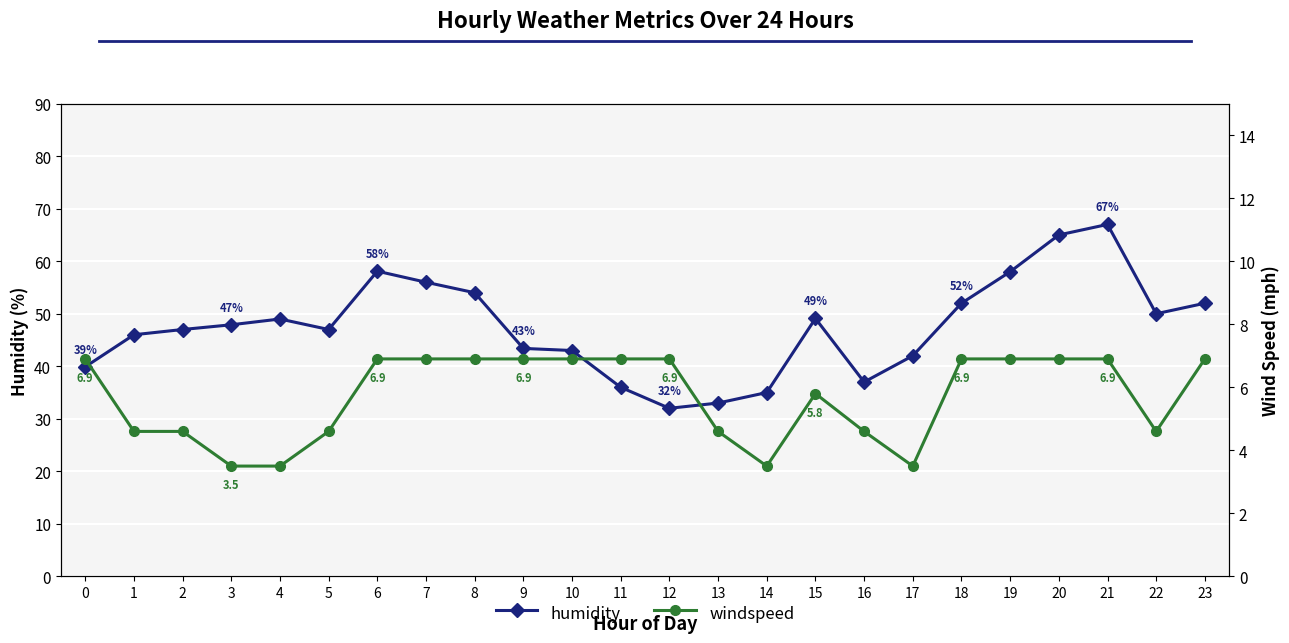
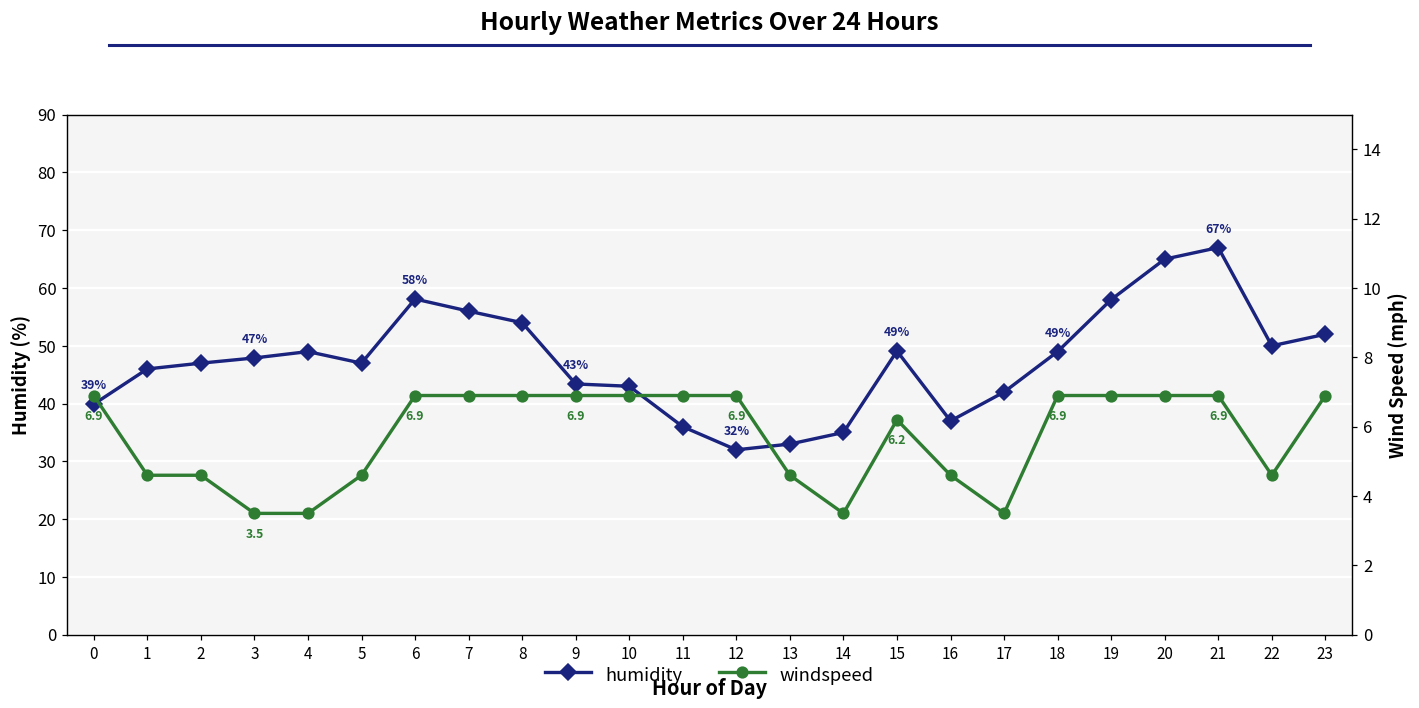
humidity, 18: 52% -> 49%
windspeed, 15: 5.8 -> 6.2
